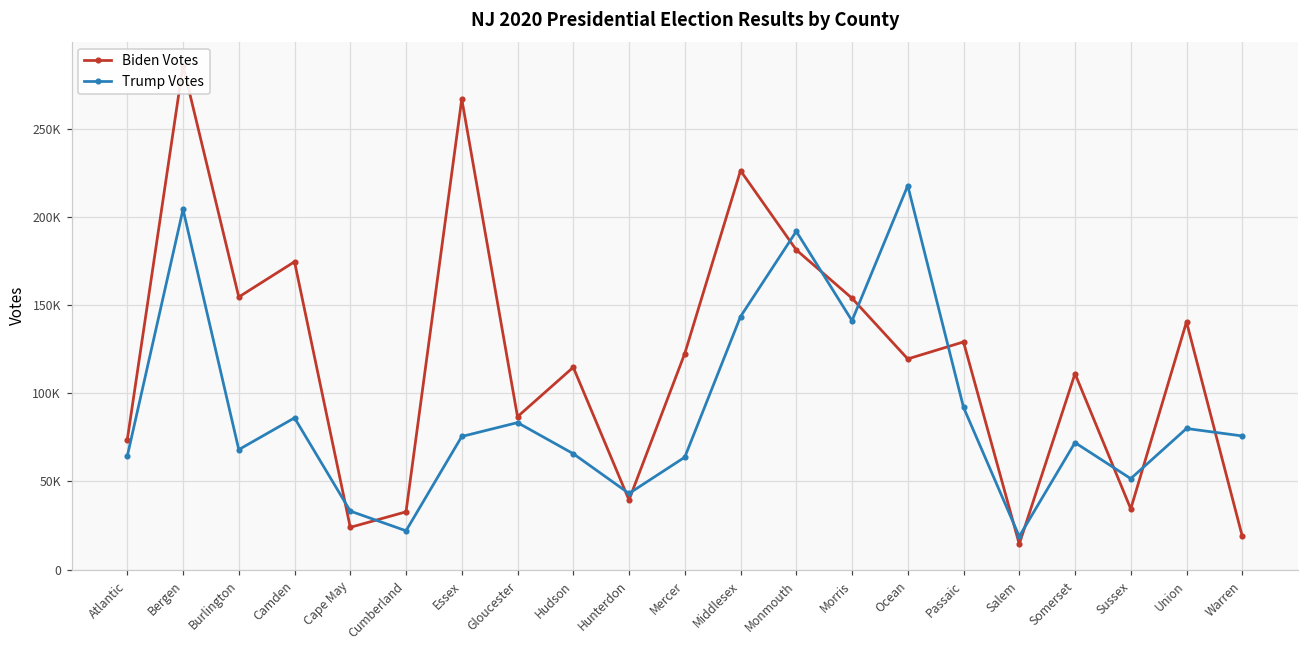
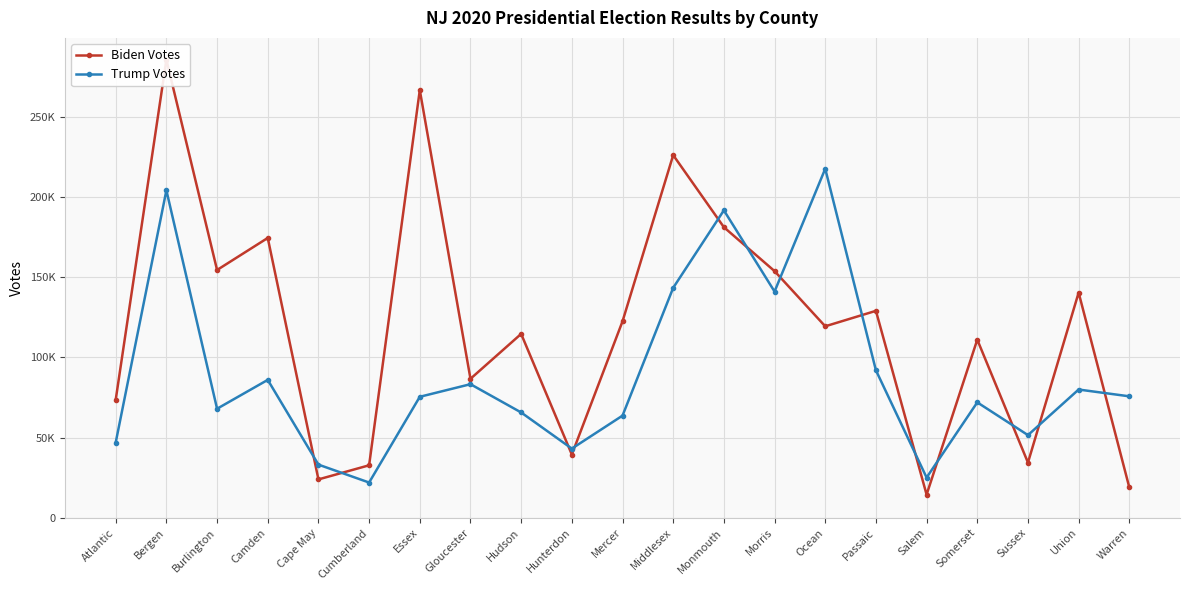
Trump Votes, Atlantic: 64000 -> 47000
Trump Votes, Salem: 19000 -> 25000
